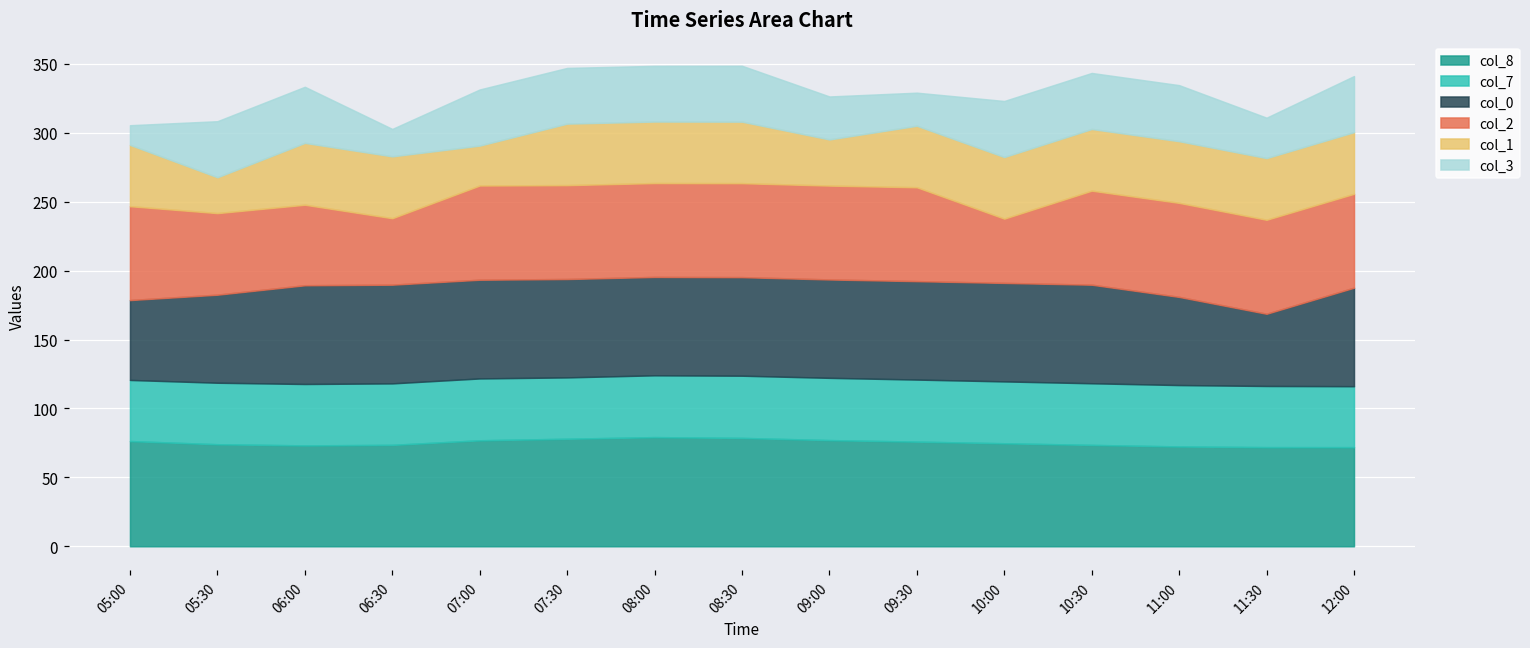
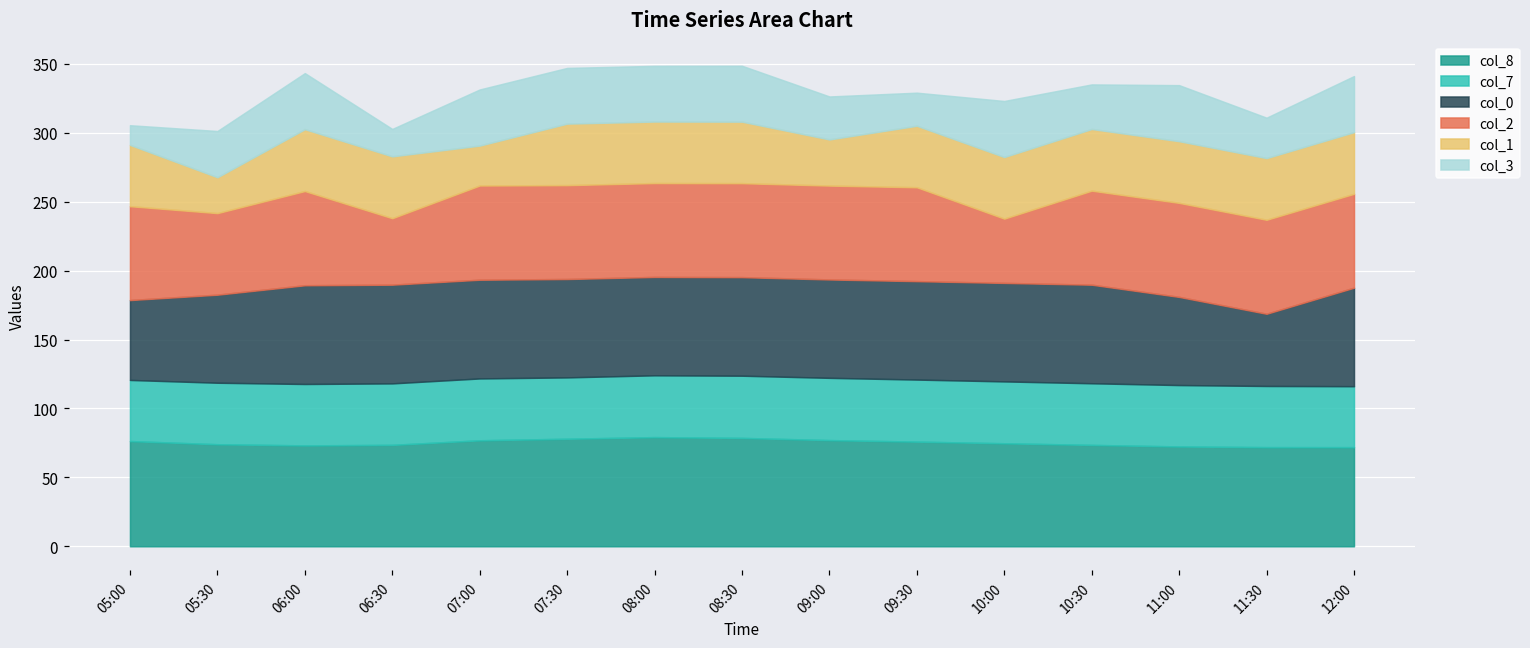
col_3, 05:30: 41 -> 34
col_2, 06:00: 58 -> 68
col_3, 10:30: 41 -> 32
